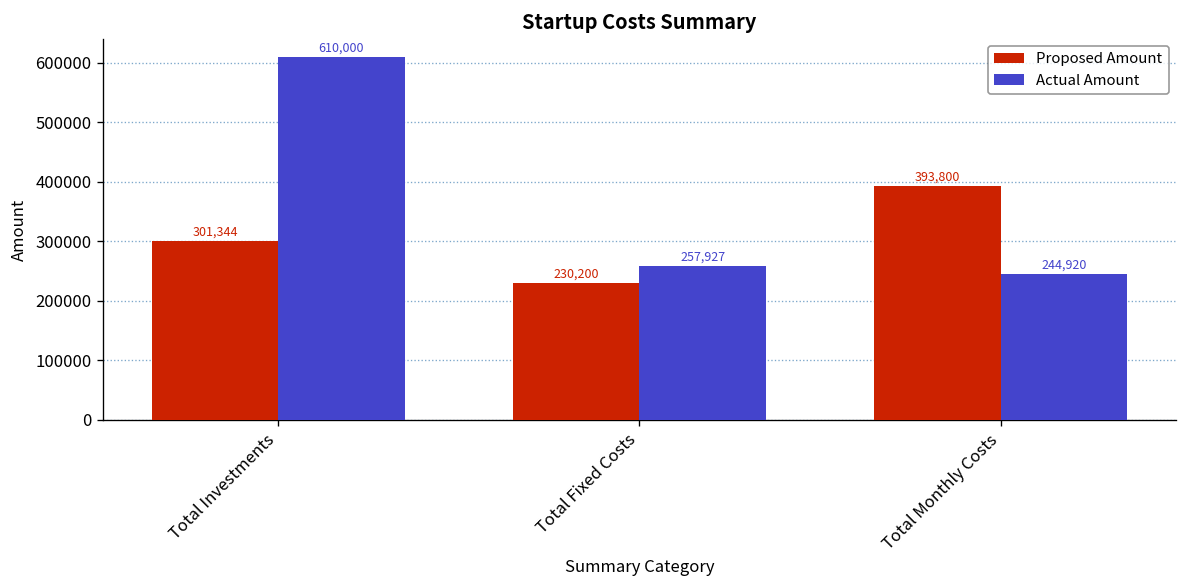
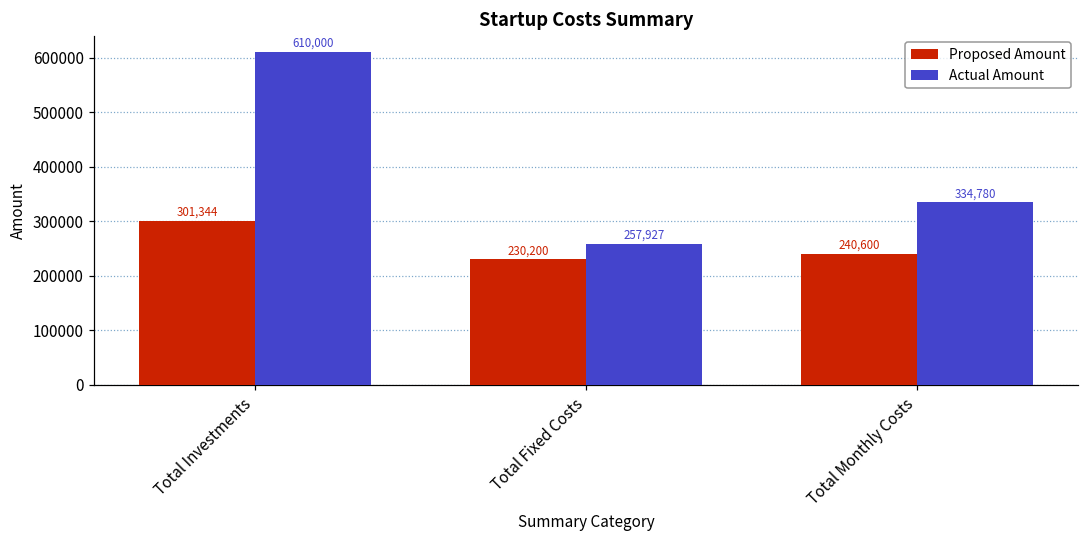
Proposed Amount, Total Monthly Costs: 393,800 -> 240,600
Actual Amount, Total Monthly Costs: 244,920 -> 334,780
